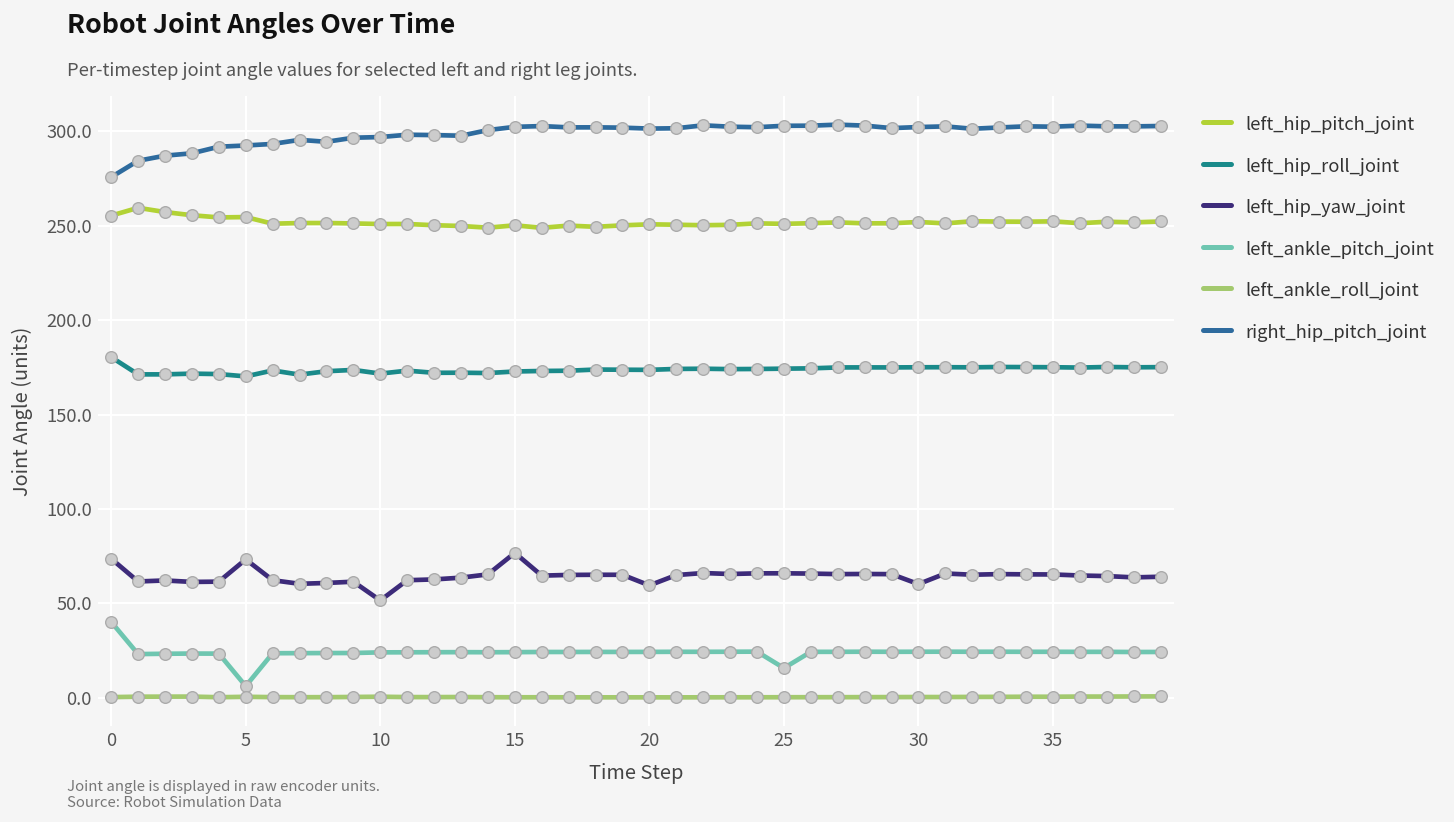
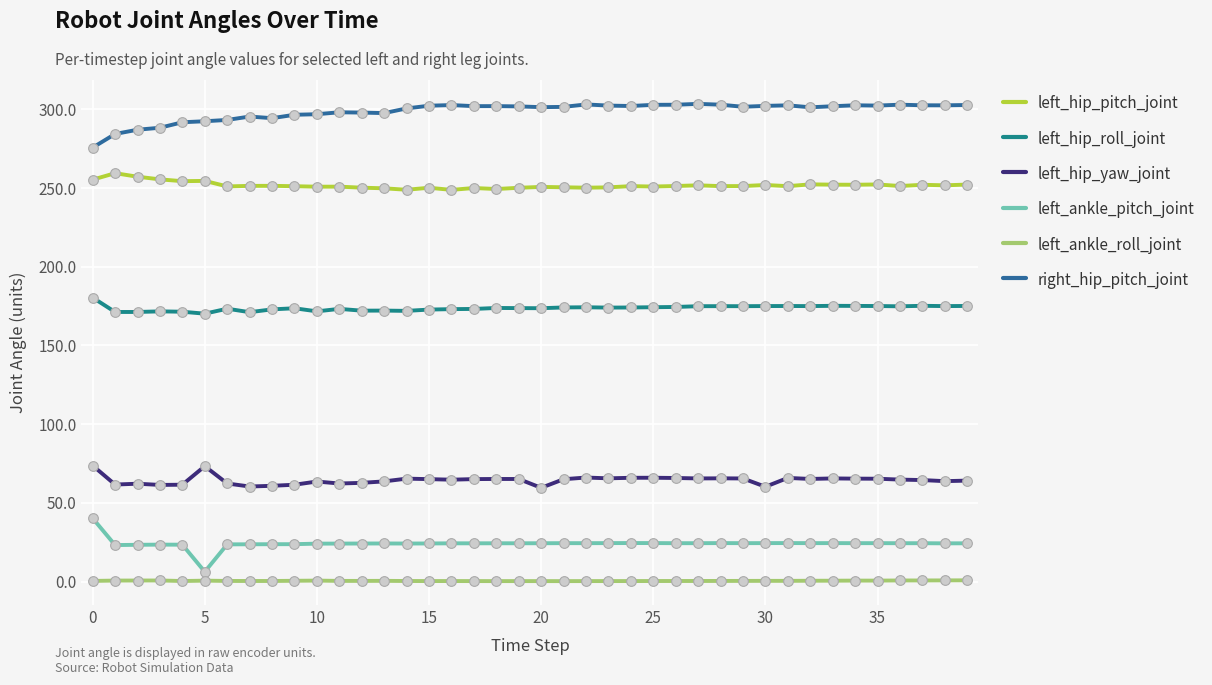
left_hip_yaw_joint, 10: 52 -> 64
left_hip_yaw_joint, 15: 77 -> 65
left_ankle_pitch_joint, 25: 16 -> 24
